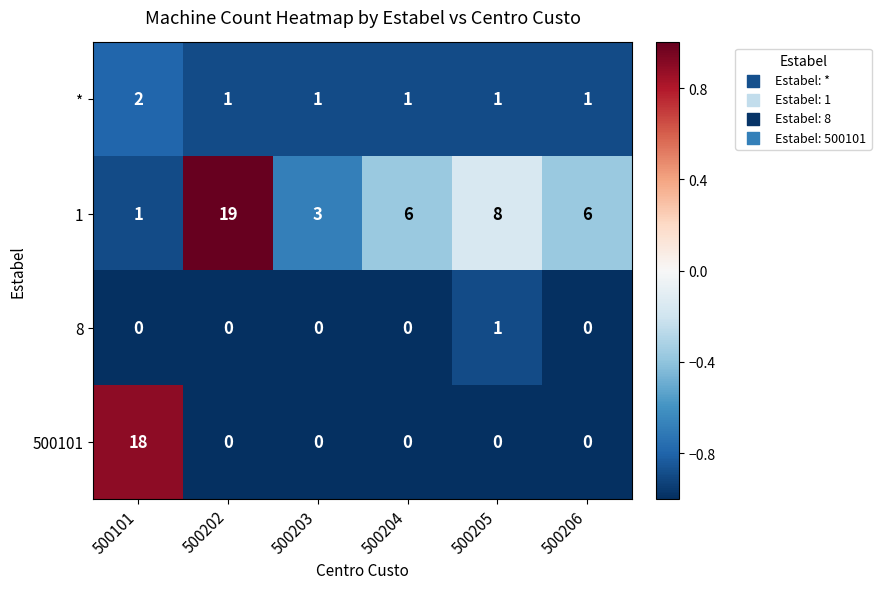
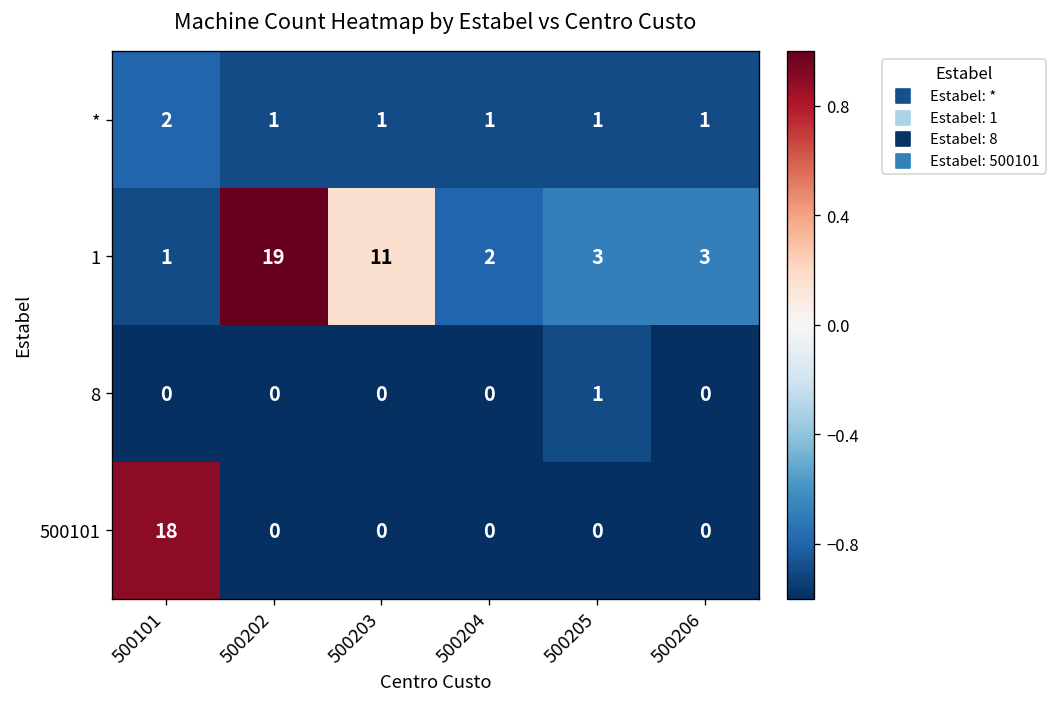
1, 500203: 3 -> 11
1, 500204: 6 -> 2
1, 500205: 8 -> 3
1, 500206: 6 -> 3
